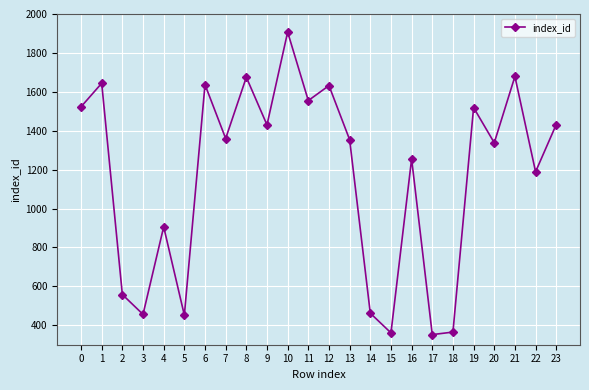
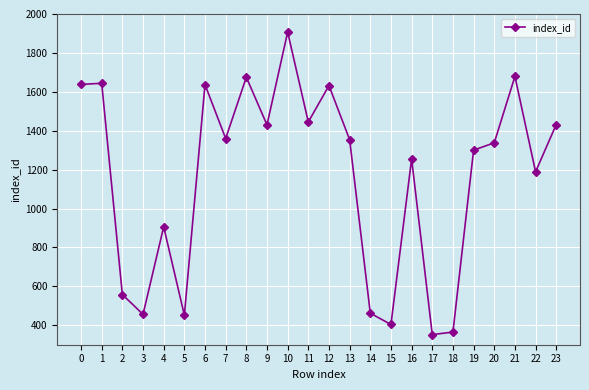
0: 1520 -> 1640
11: 1560 -> 1450
15: 360 -> 400
19: 1520 -> 1300
